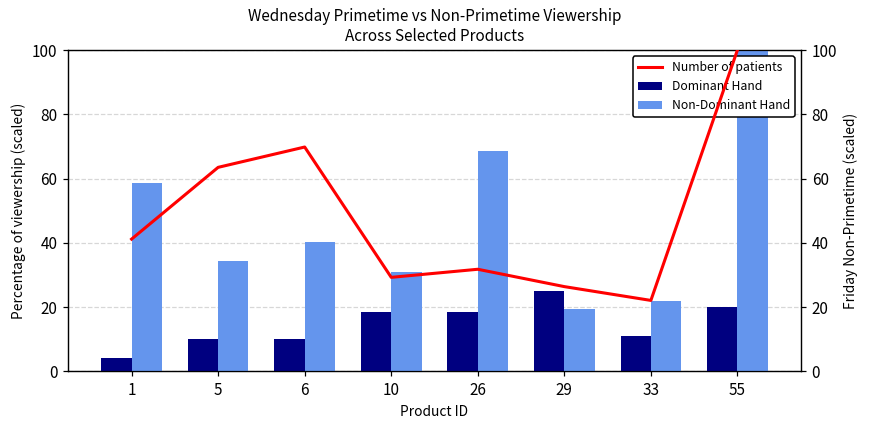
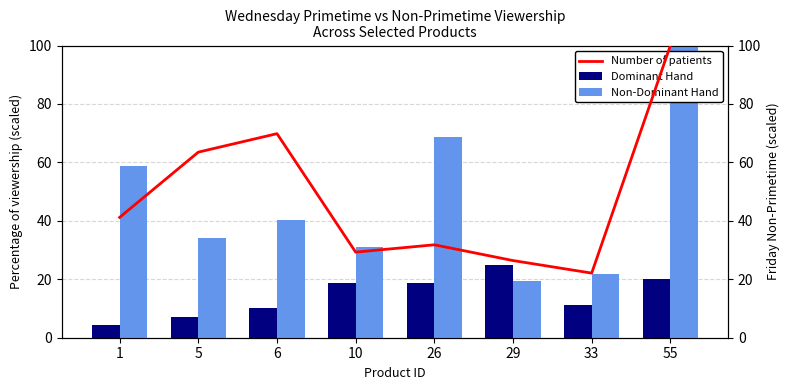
Dominant Hand, 5: 10 -> 7
